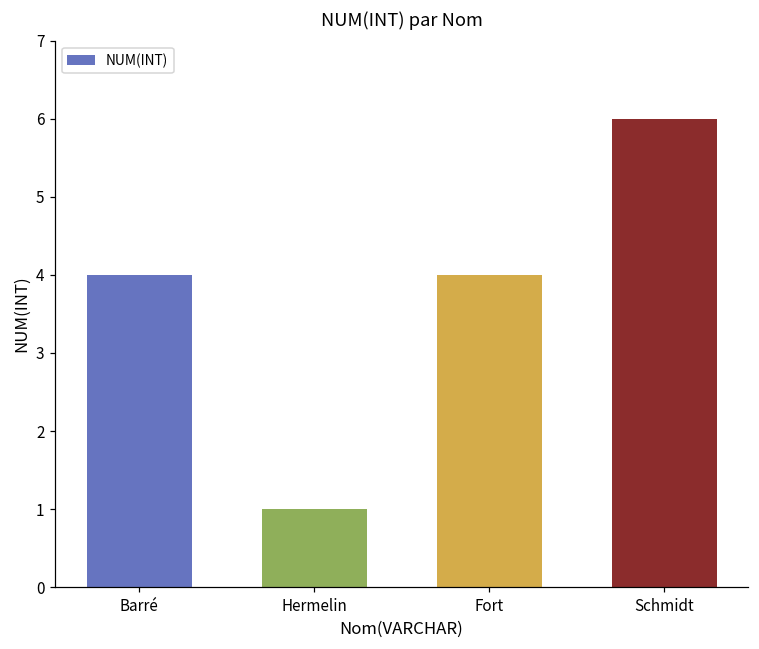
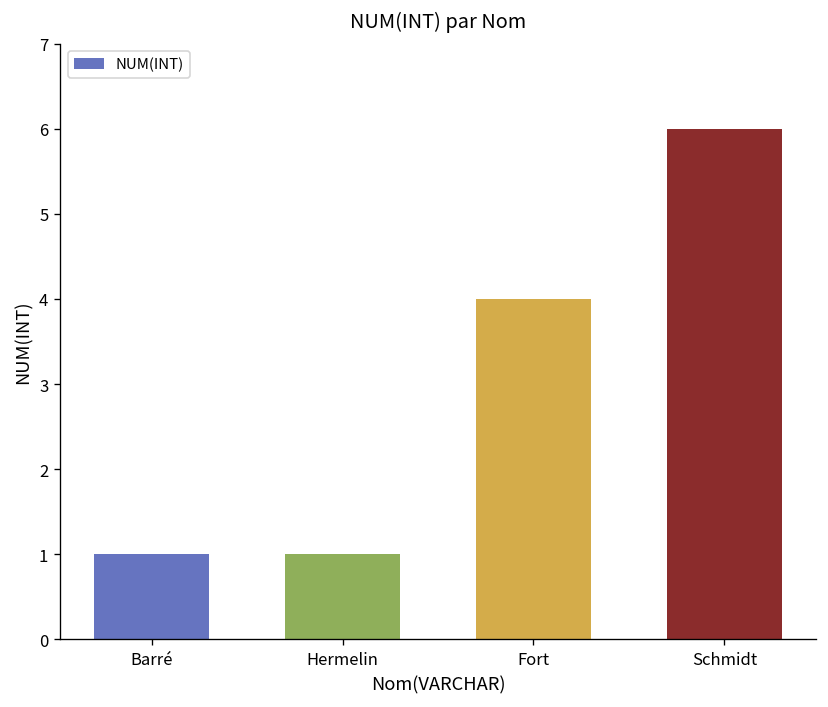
Barré: 4 -> 1
